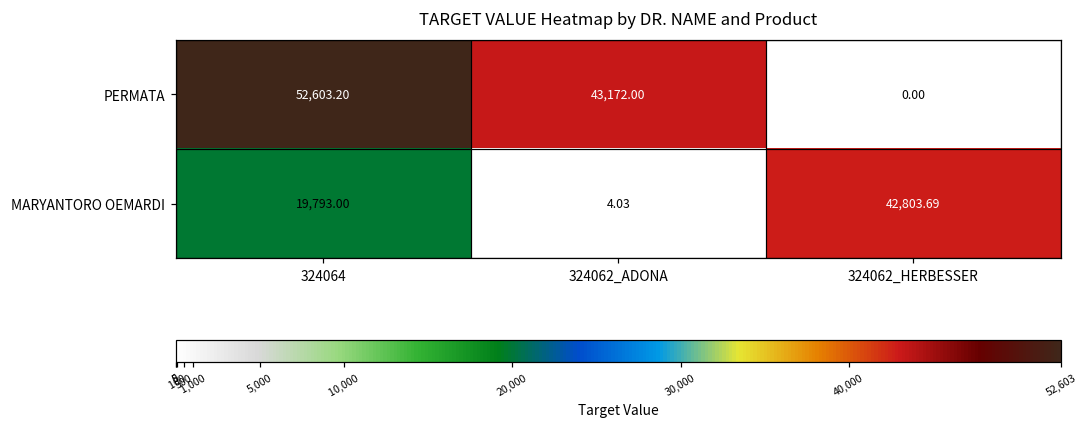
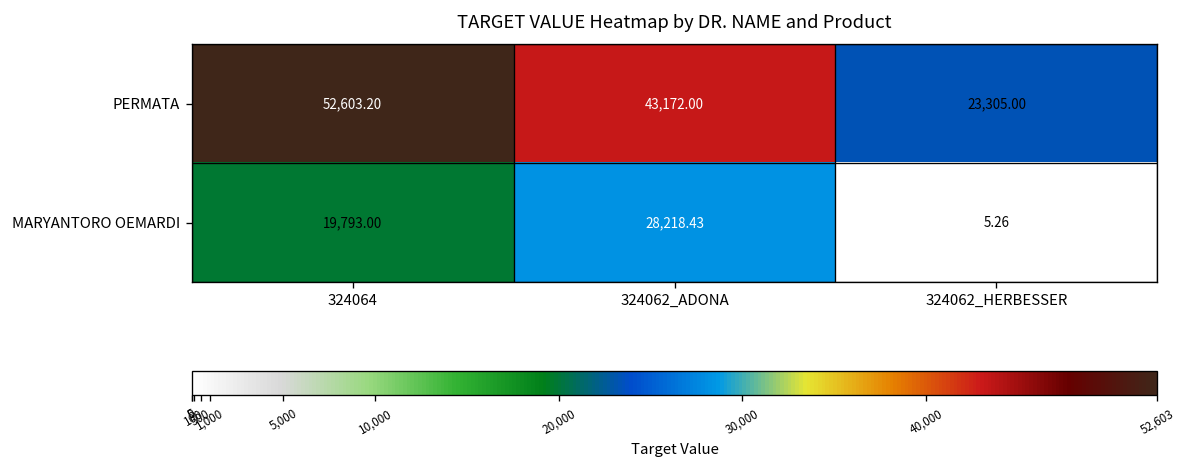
PERMATA, 324062_HERBESSER: 0.00 -> 23,305.00
MARYANTORO OEMARDI, 324062_ADONA: 4.03 -> 28,218.43
MARYANTORO OEMARDI, 324062_HERBESSER: 42,803.69 -> 5.26
